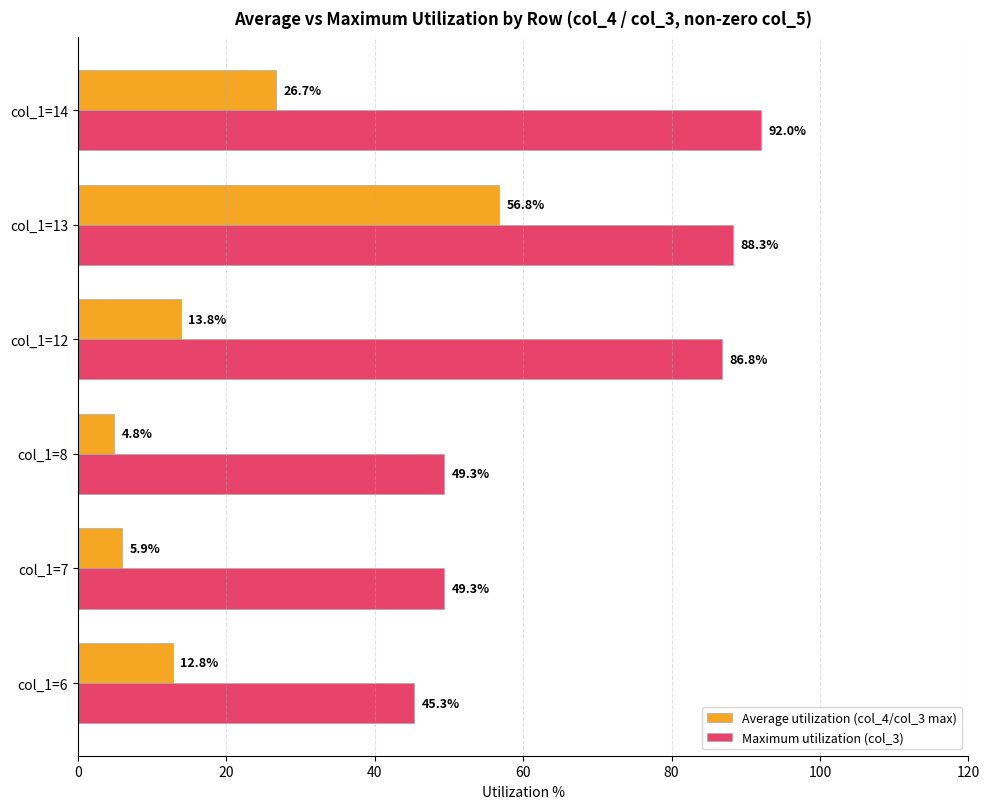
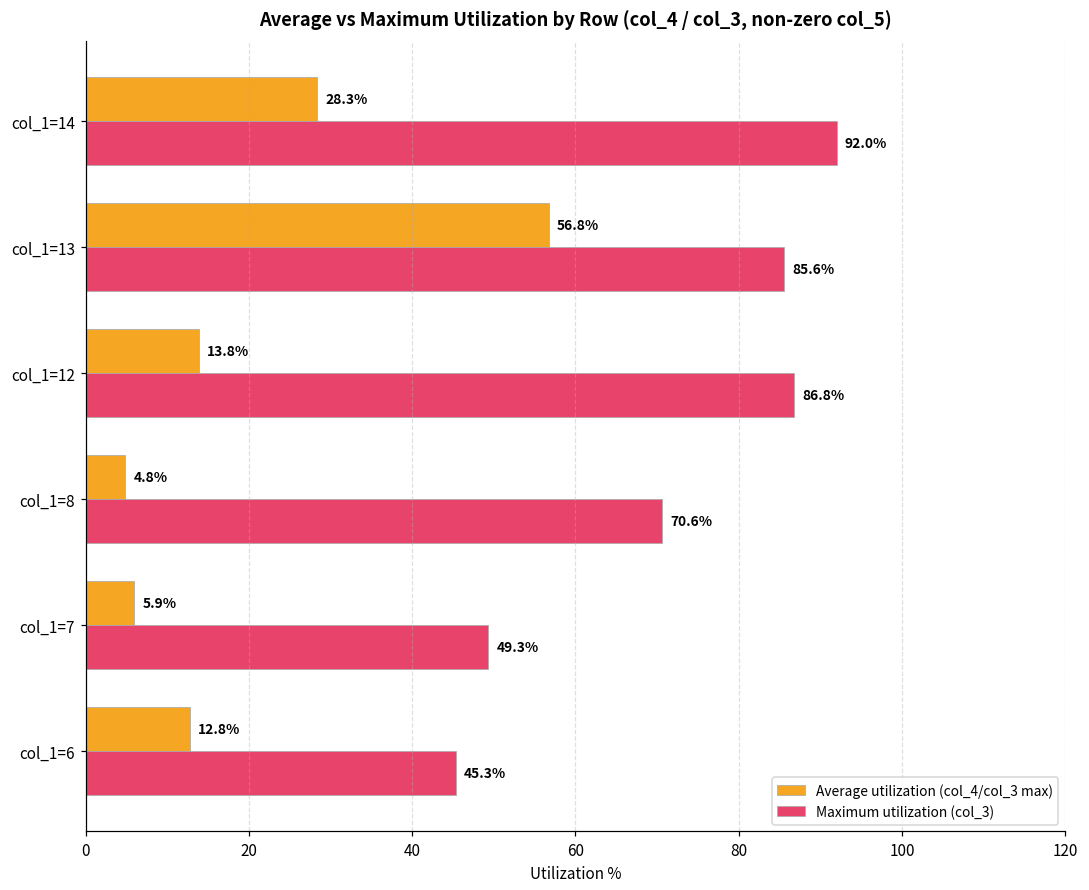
Average utilization (col_4/col_3 max), col_1=14: 26.7% -> 28.3%
Maximum utilization (col_3), col_1=13: 88.3% -> 85.6%
Maximum utilization (col_3), col_1=8: 49.3% -> 70.6%
